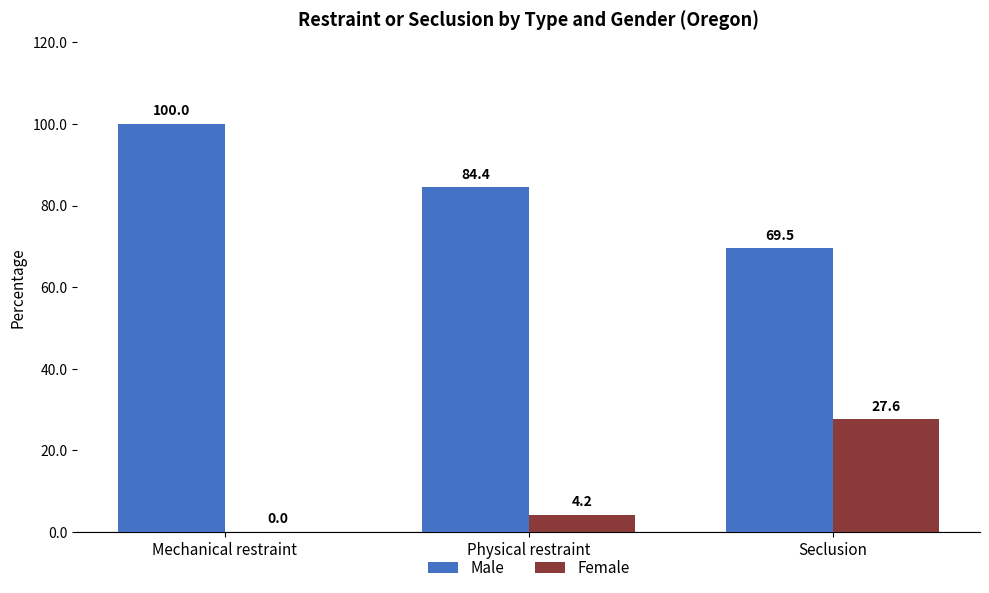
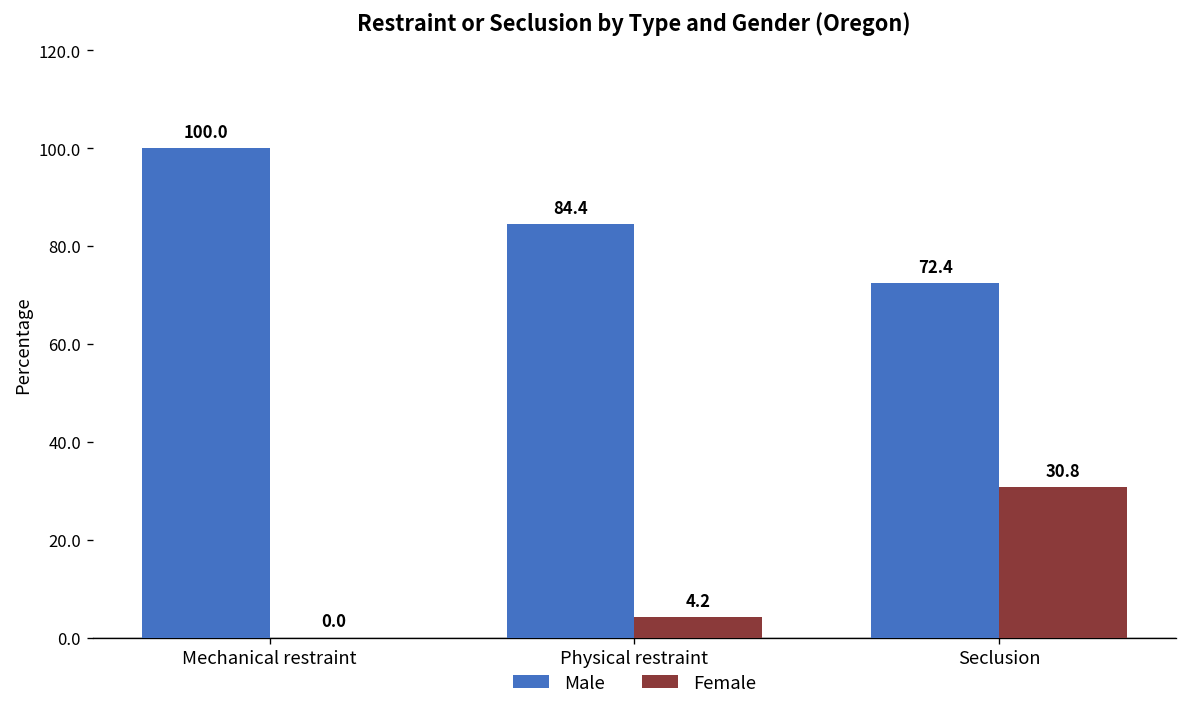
Male, Seclusion: 69.5 -> 72.4
Female, Seclusion: 27.6 -> 30.8
